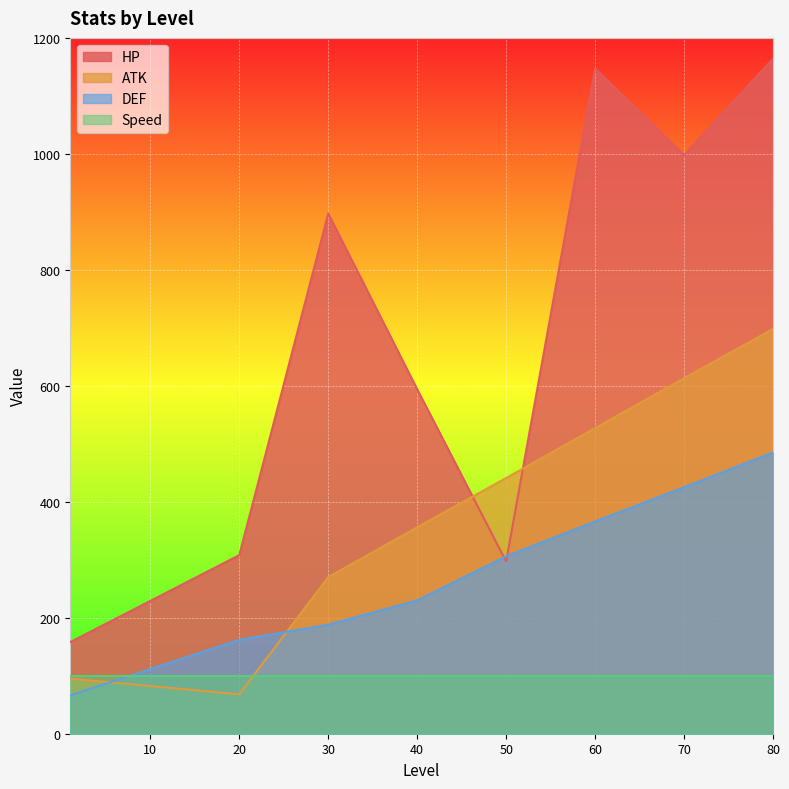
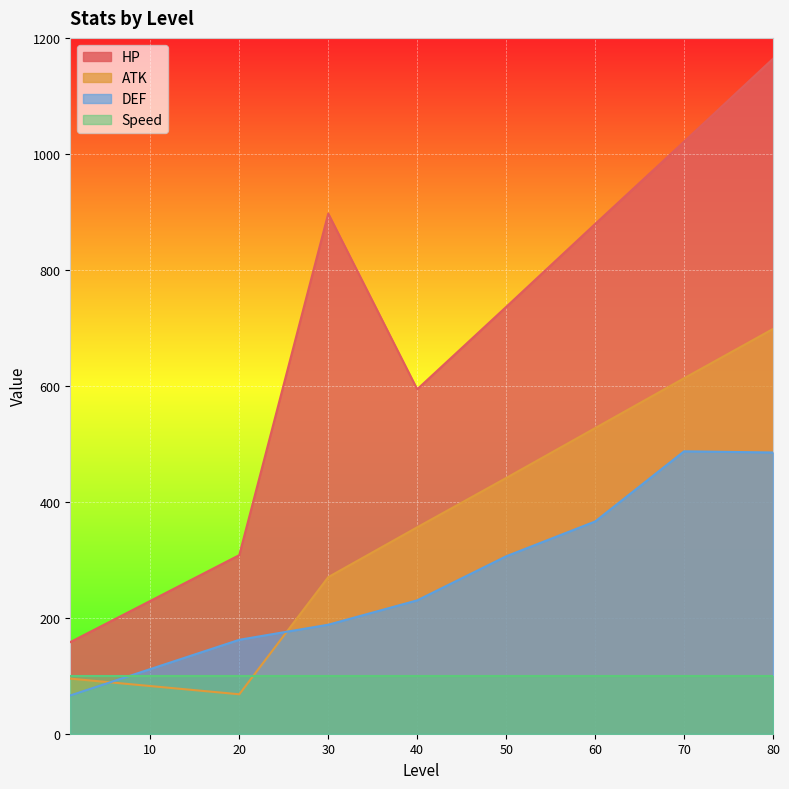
HP, 50: 300 -> 740
HP, 60: 1150 -> 880
HP, 70: 1000 -> 1020
DEF, 70: 430 -> 490
